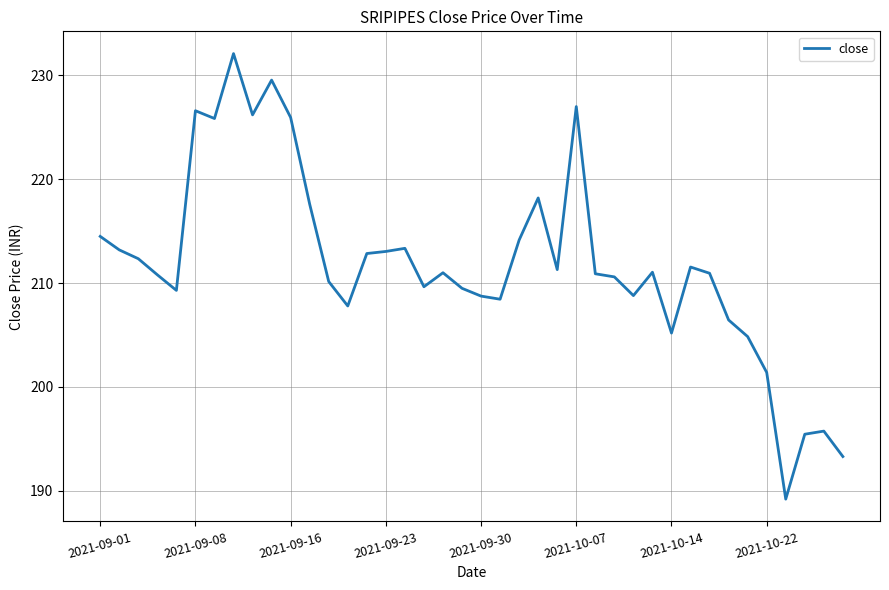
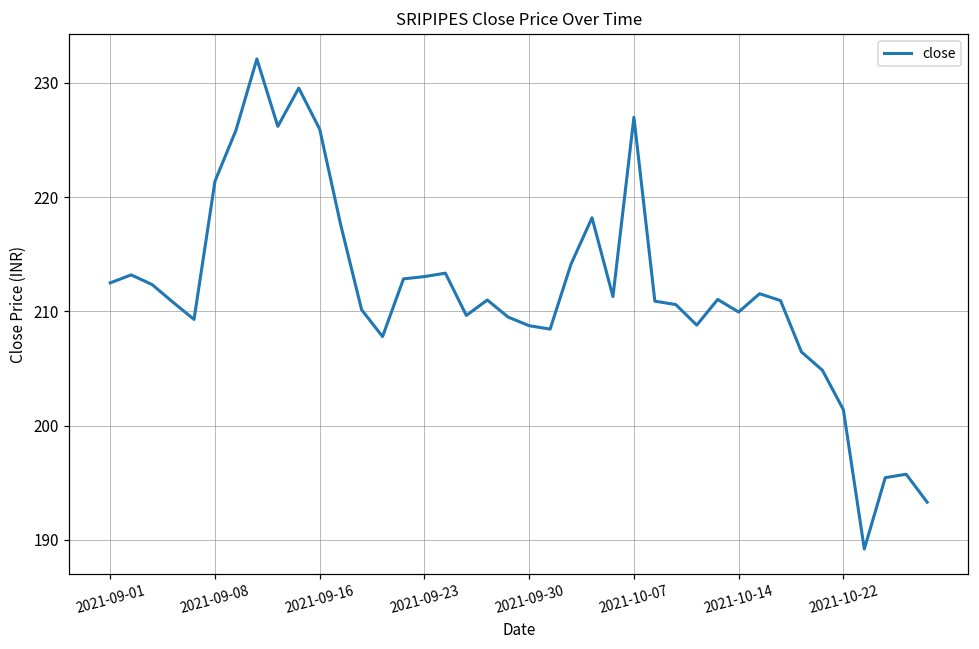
2021-09-01: 214.5 -> 212.5
2021-09-08: 226.6 -> 221.4
2021-10-14: 205.2 -> 210.0
